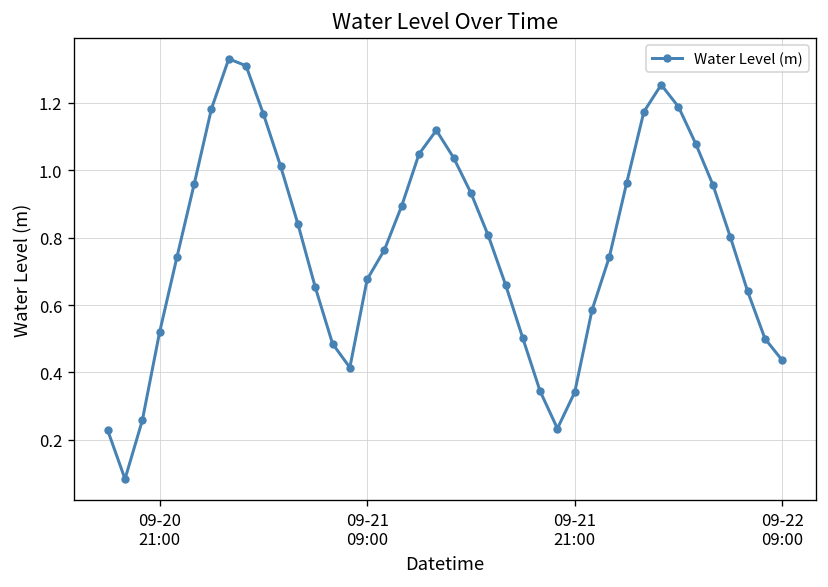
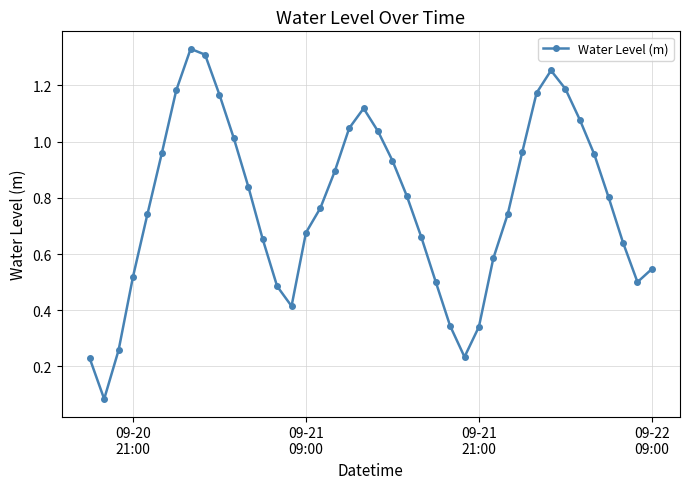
09-22 09:00: 0.44 -> 0.55
